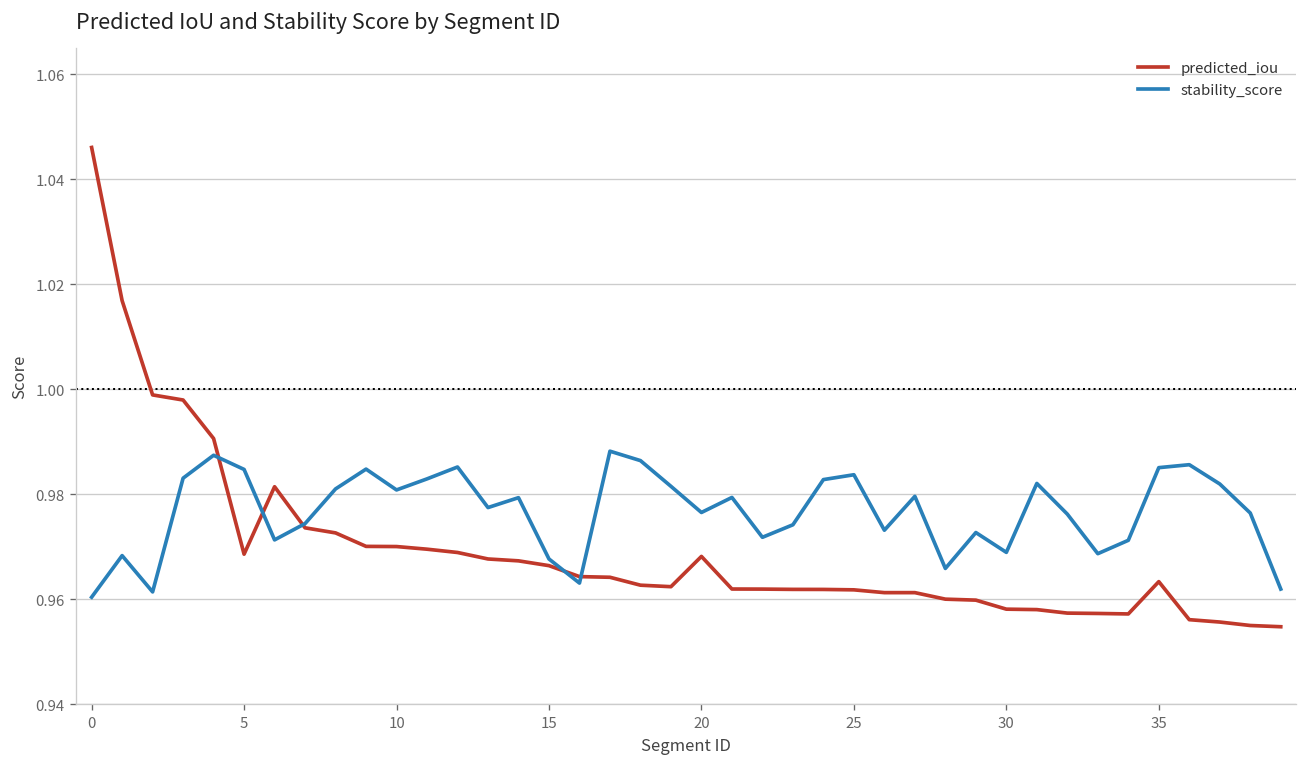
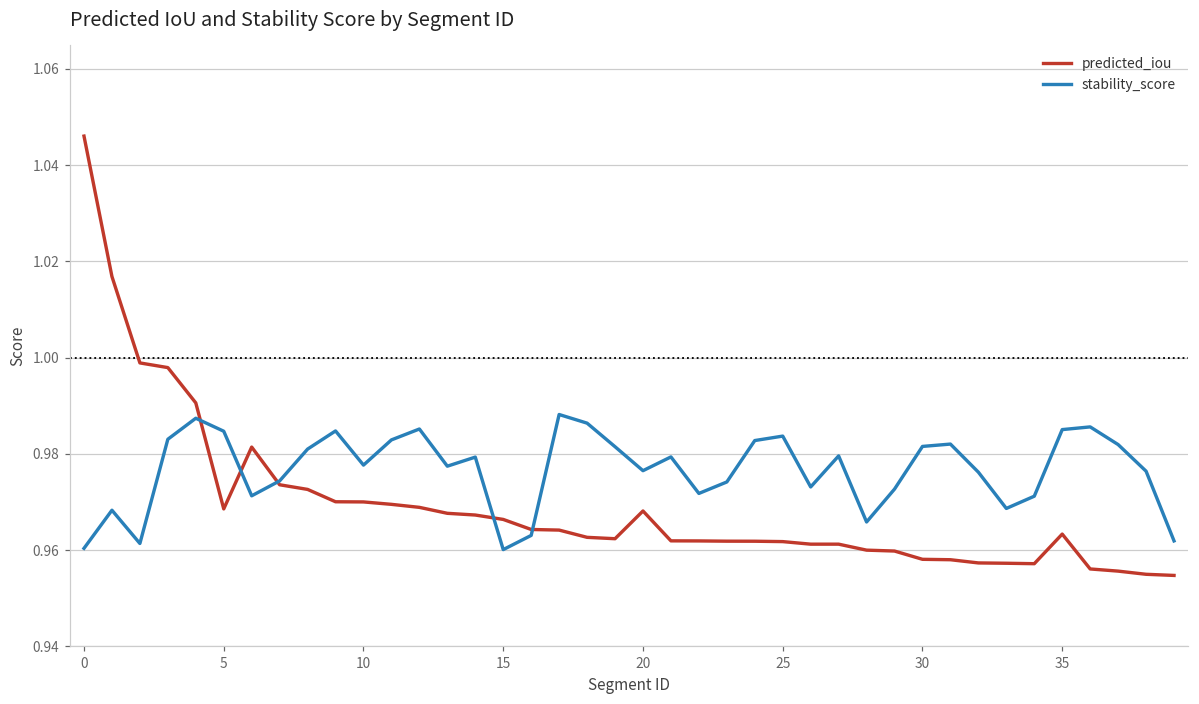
stability_score, 10: 0.981 -> 0.978
stability_score, 15: 0.968 -> 0.960
stability_score, 30: 0.969 -> 0.982
